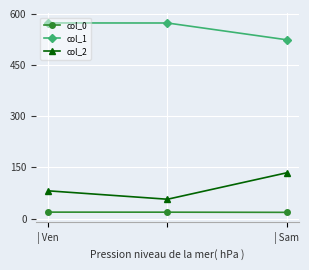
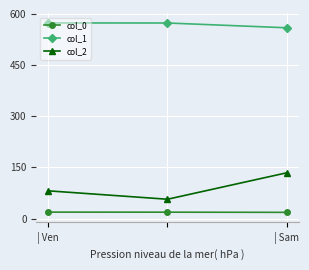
col_1, | Sam: 520 -> 560
